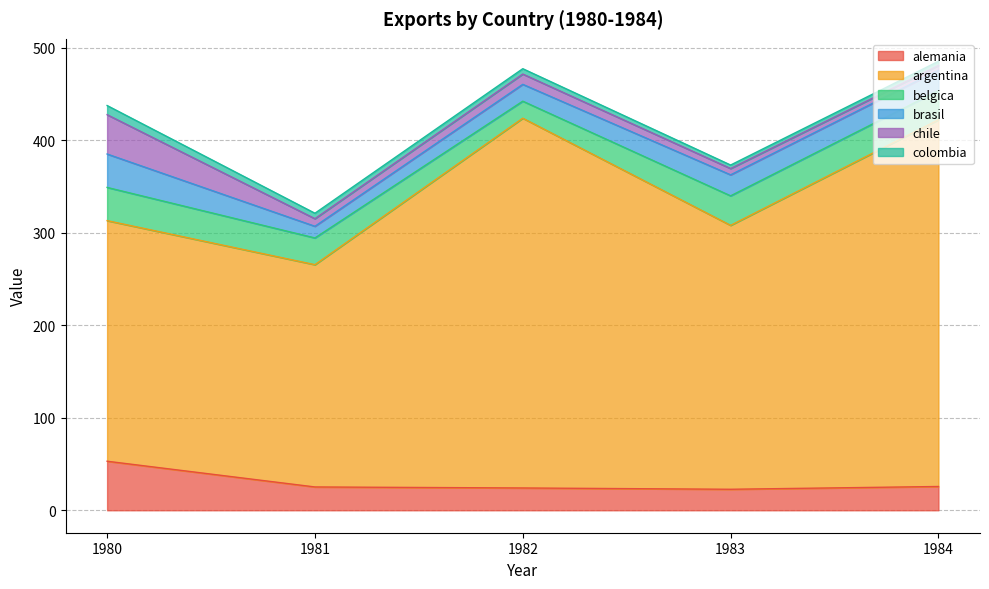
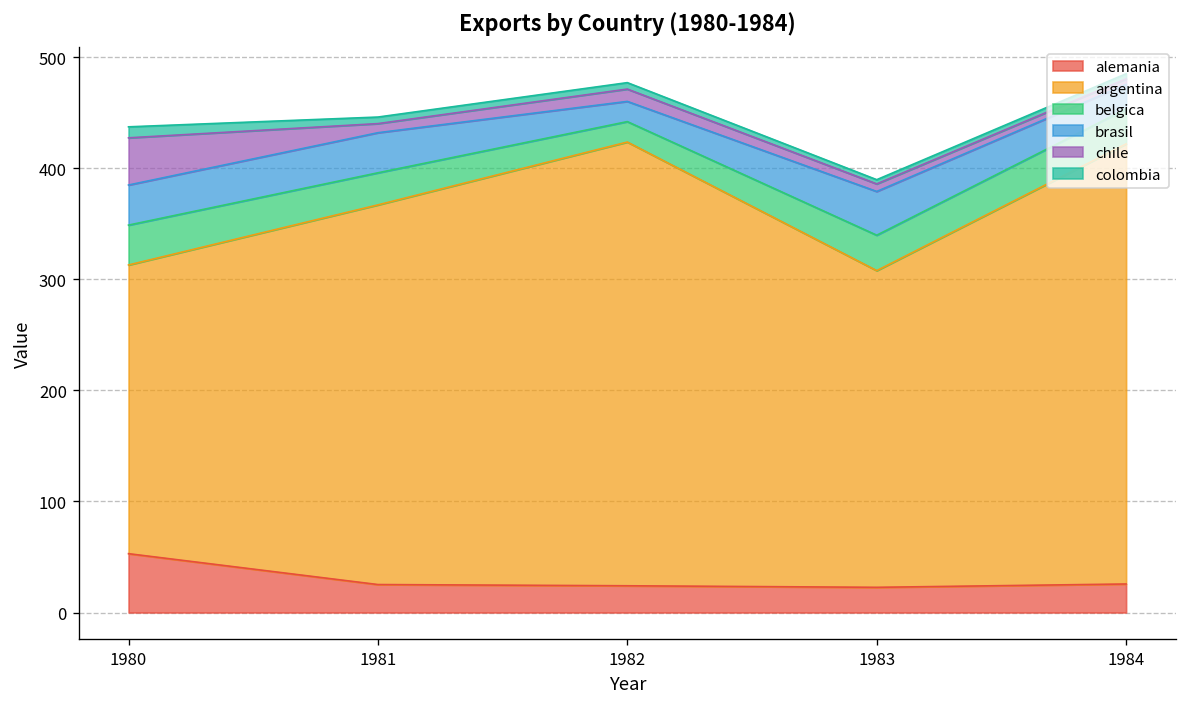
argentina, 1981: 240 -> 340
brasil, 1981: 10 -> 40
brasil, 1983: 20 -> 40
